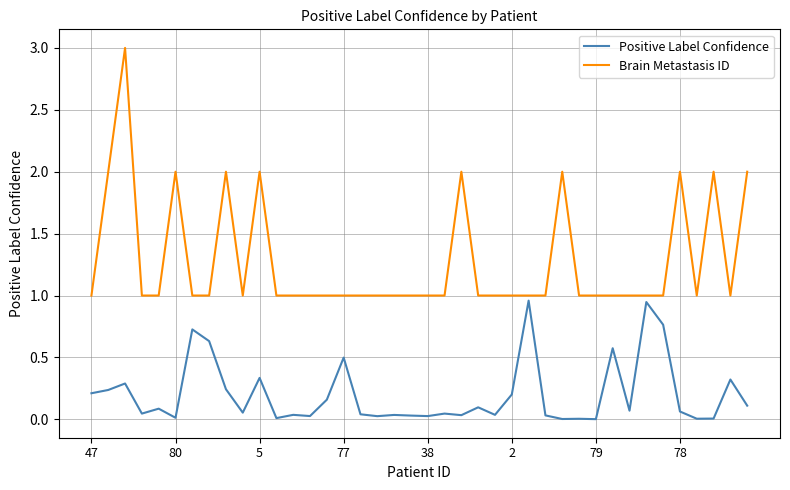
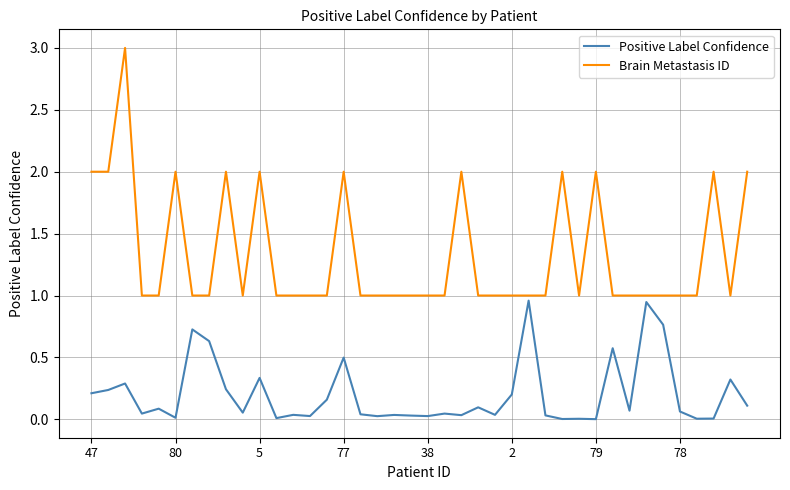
Brain Metastasis ID, 47: 1 -> 2
Brain Metastasis ID, 77: 1 -> 2
Brain Metastasis ID, 79: 1 -> 2
Brain Metastasis ID, 78: 2 -> 1
